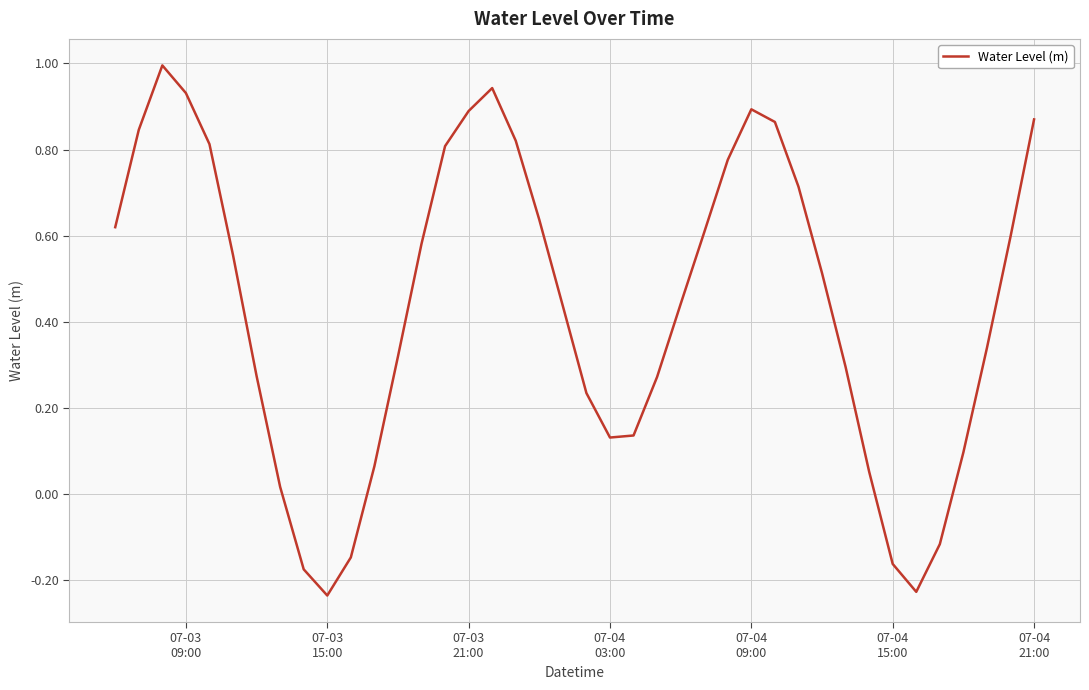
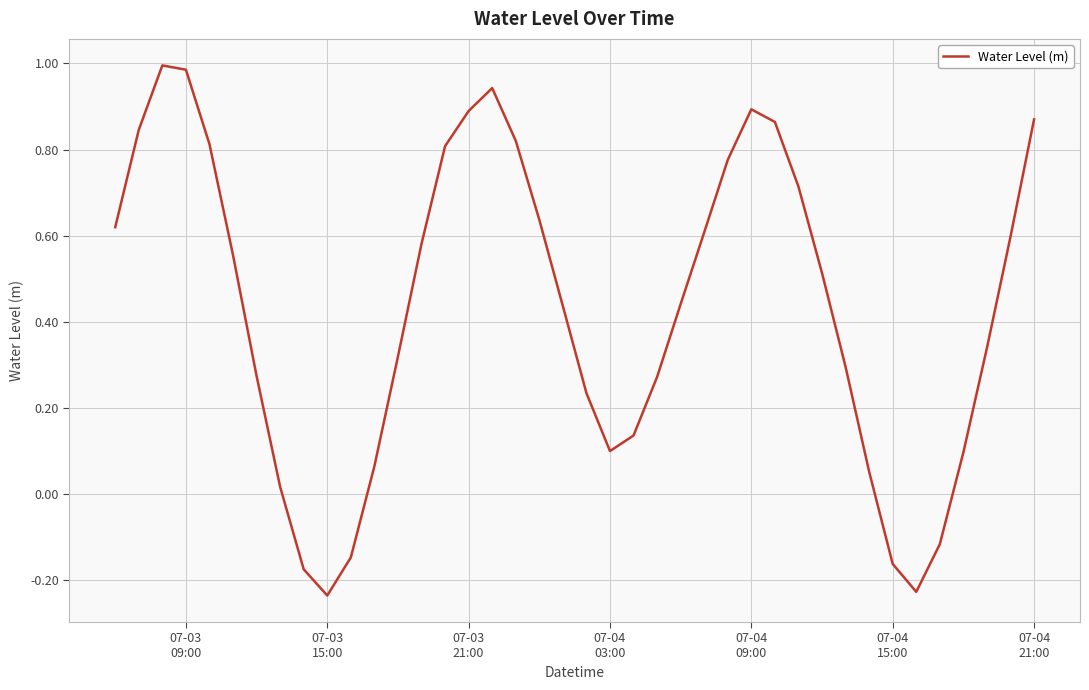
07-03 09:00: 0.93 -> 0.99
07-04 03:00: 0.13 -> 0.10
